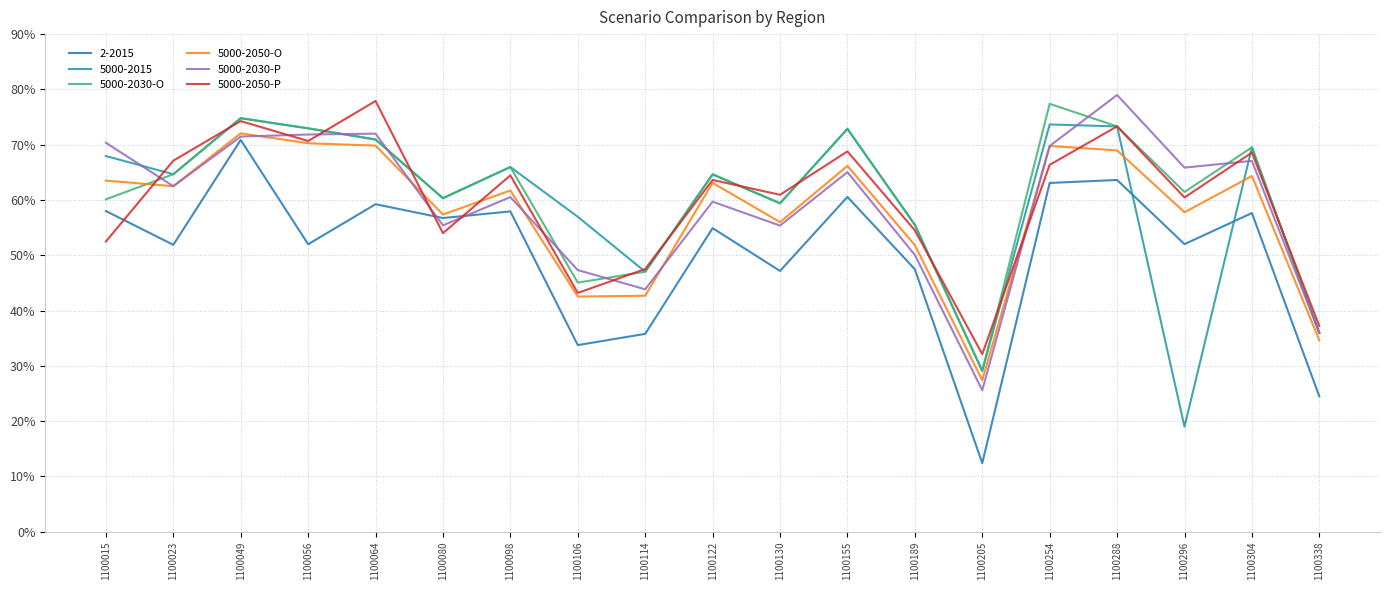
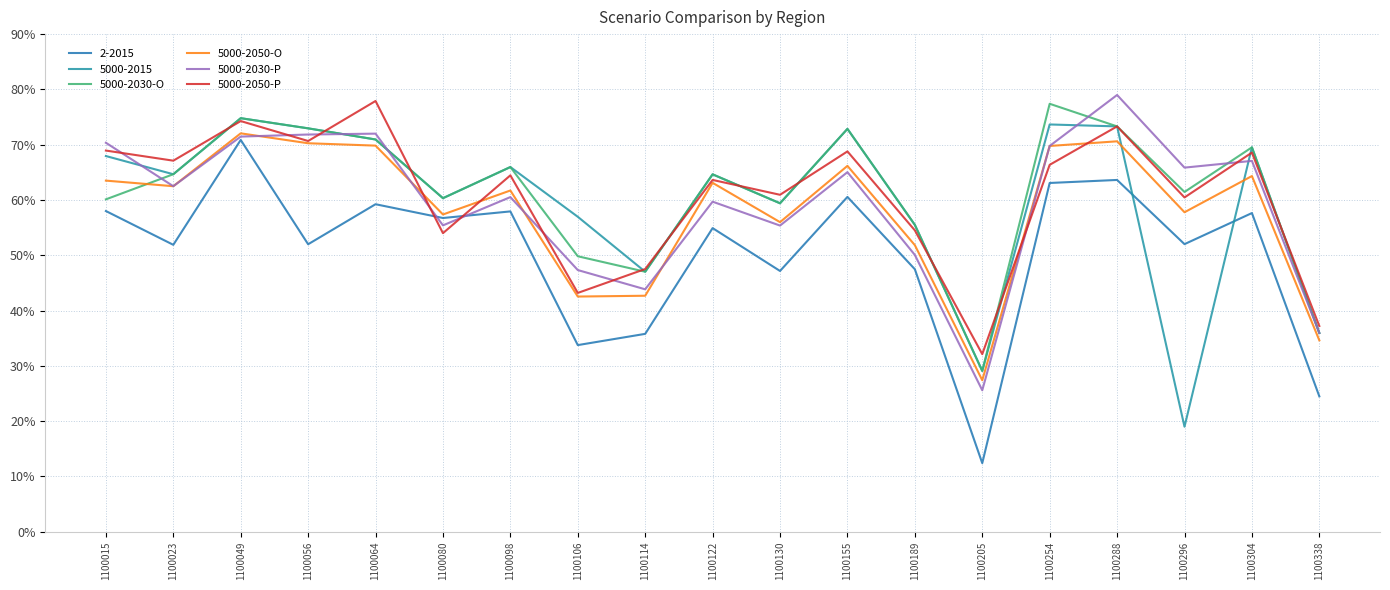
5000-2050-P, 1100015: 52% -> 69%
5000-2030-O, 1100106: 45% -> 50%
5000-2050-O, 1100288: 69% -> 71%
